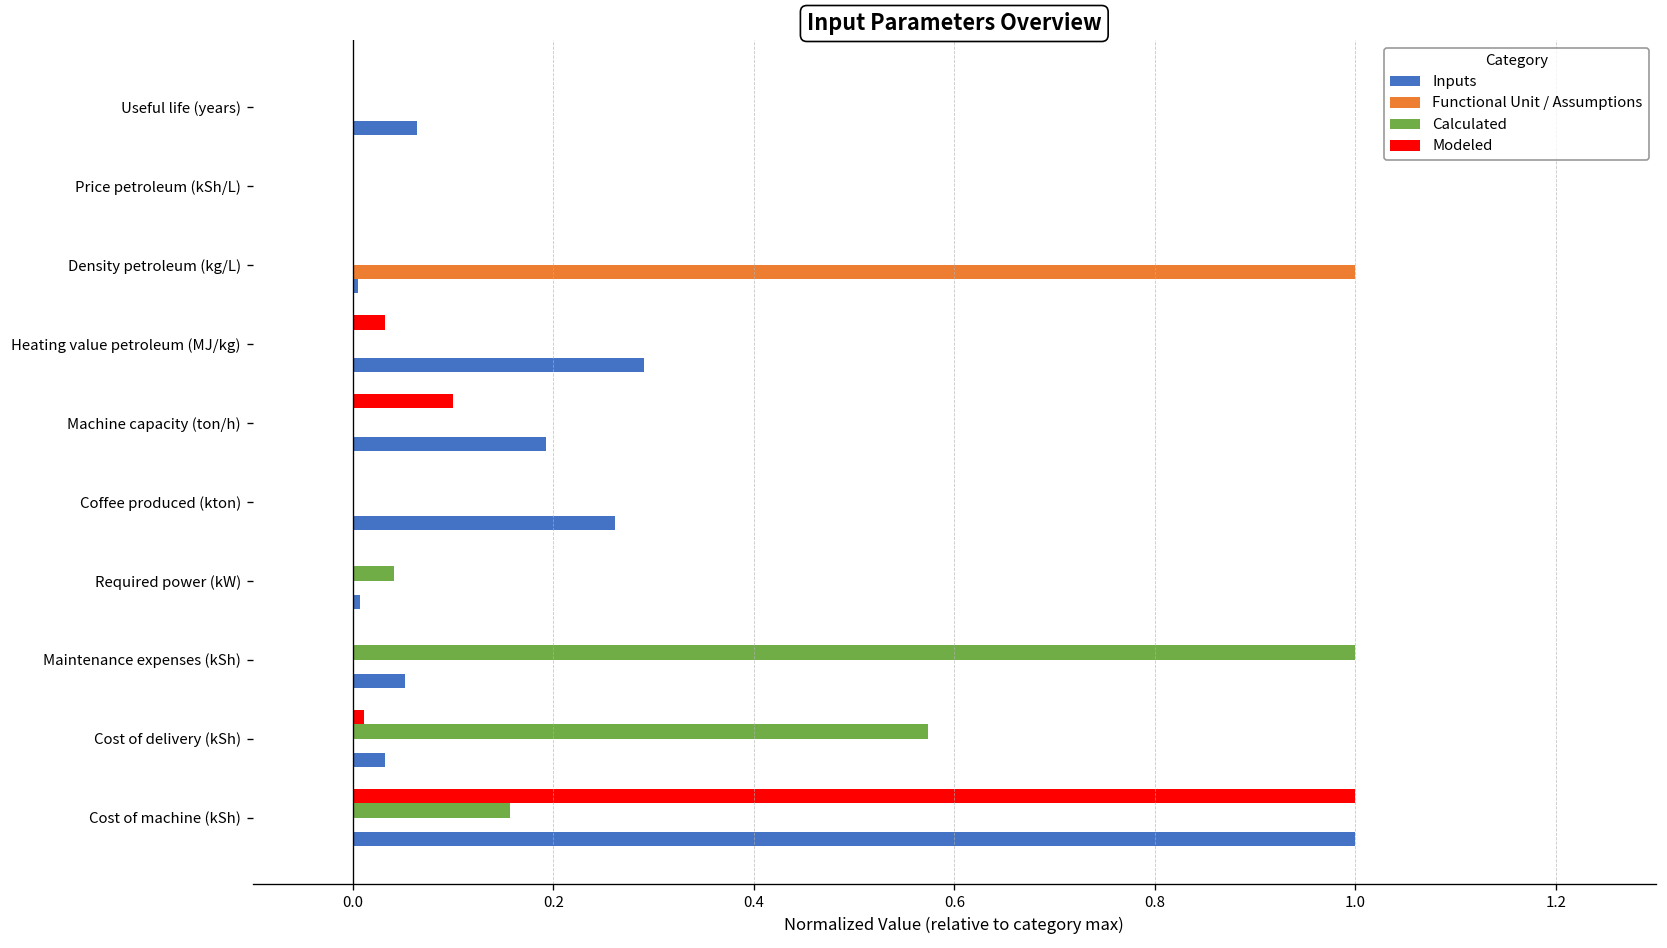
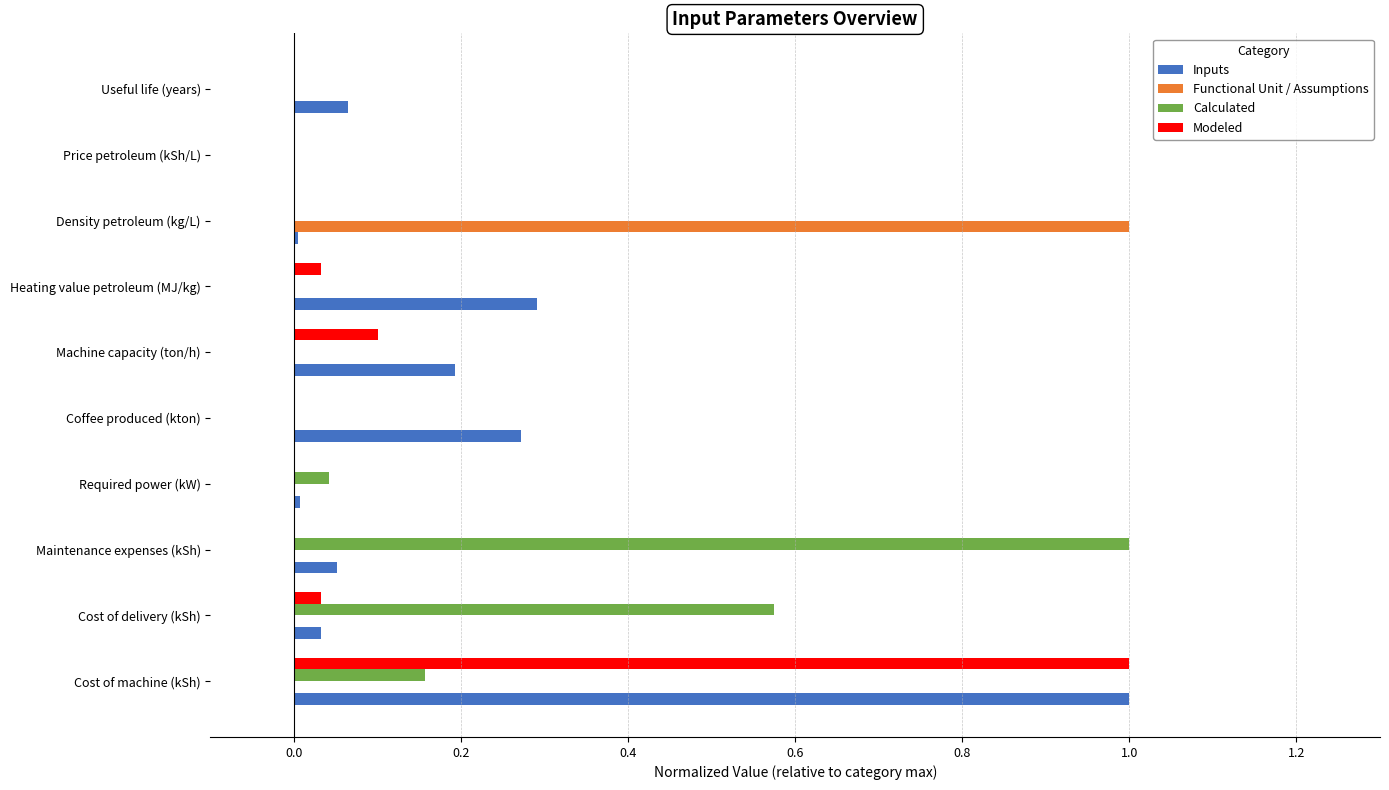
Inputs, Coffee produced (kton): 0.26 -> 0.27
Modeled, Cost of delivery (kSh): 0.01 -> 0.03
